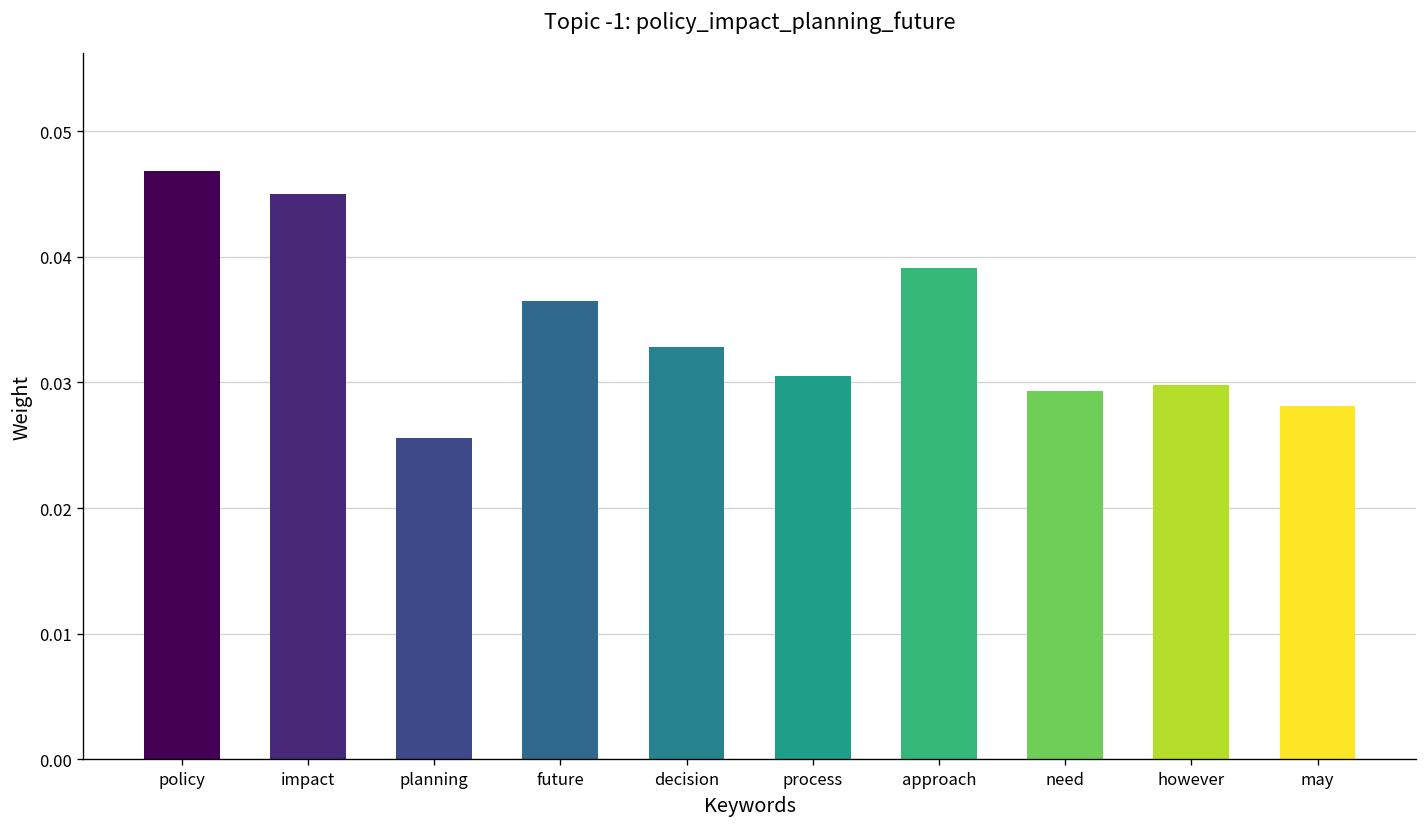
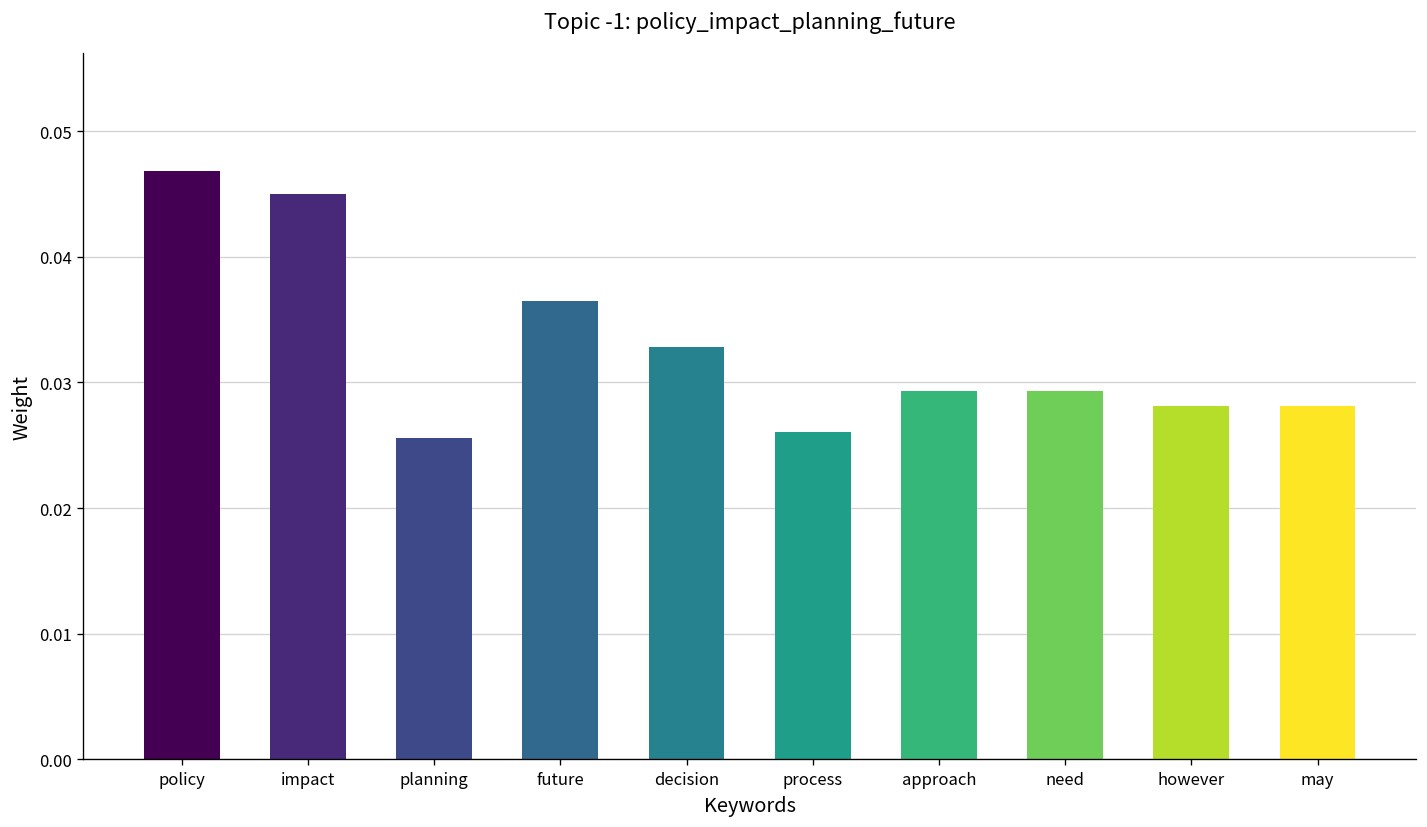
process: 0.0305 -> 0.0260
approach: 0.0391 -> 0.0293
however: 0.0298 -> 0.0281
